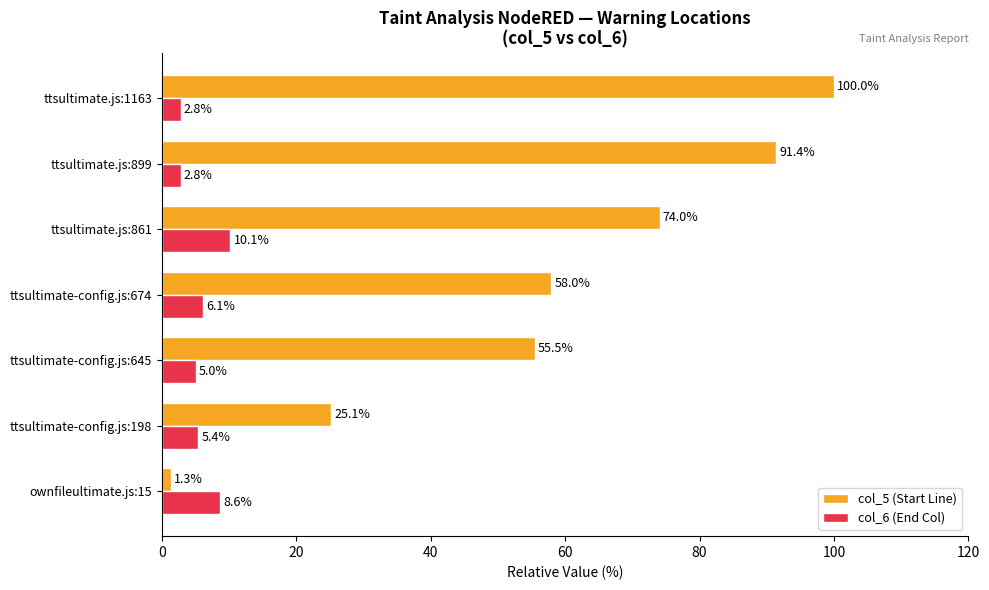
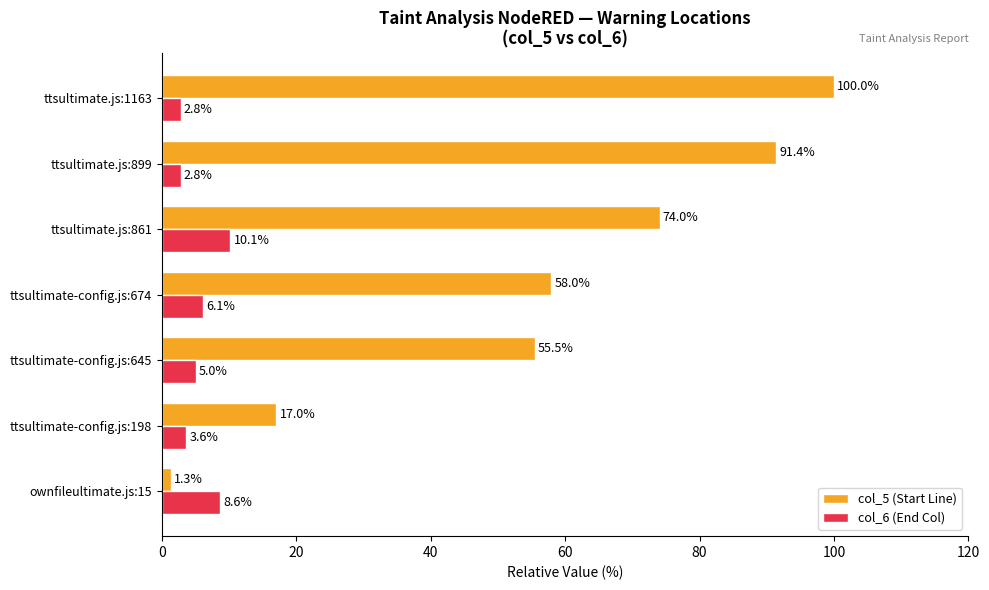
col_5 (Start Line), ttsultimate-config.js:198: 25.1% -> 17.0%
col_6 (End Col), ttsultimate-config.js:198: 5.4% -> 3.6%
